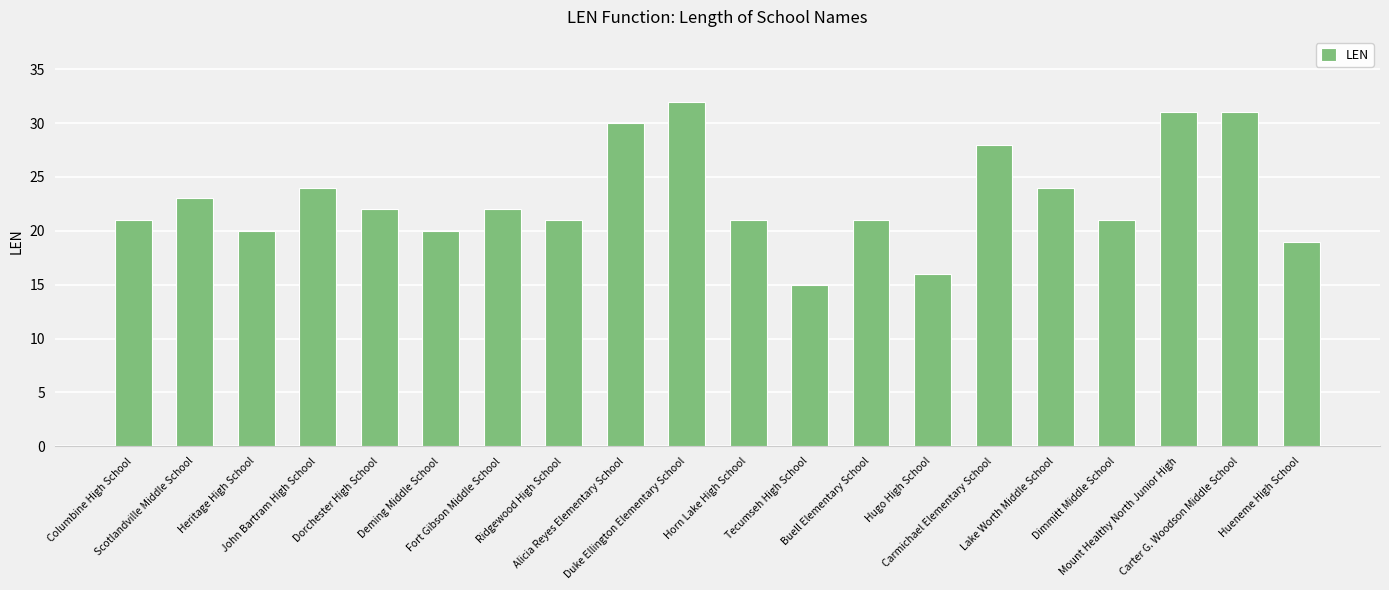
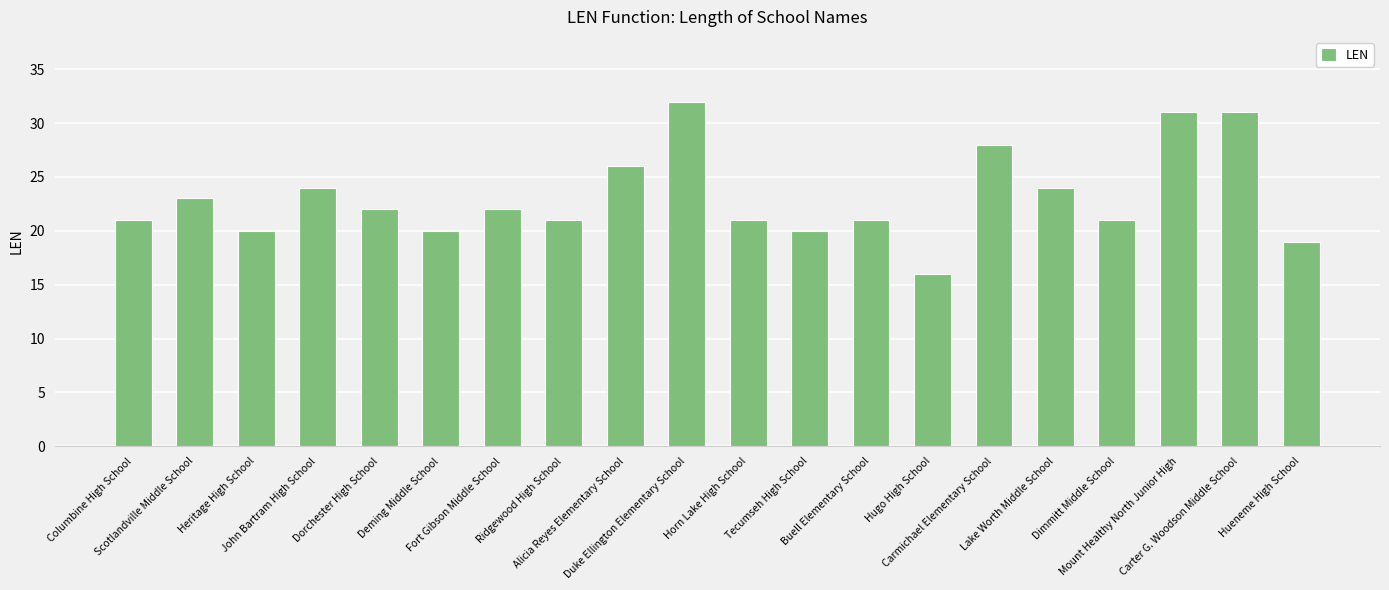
Alicia Reyes Elementary School: 30 -> 26
Tecumseh High School: 15 -> 20
